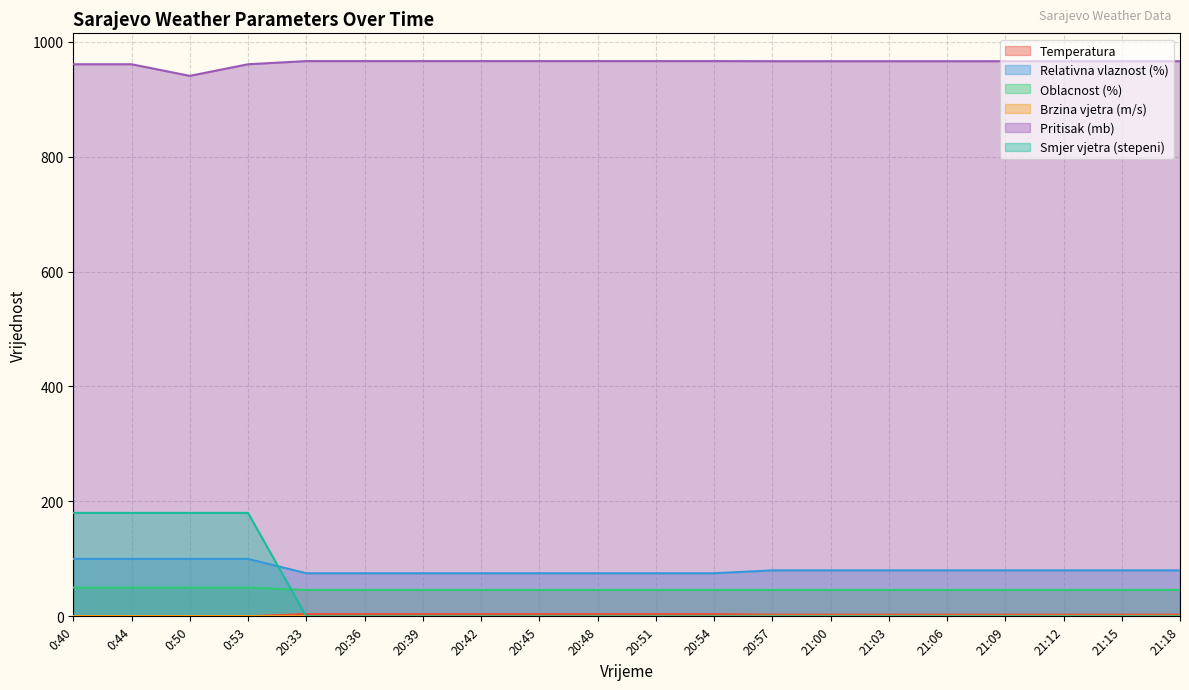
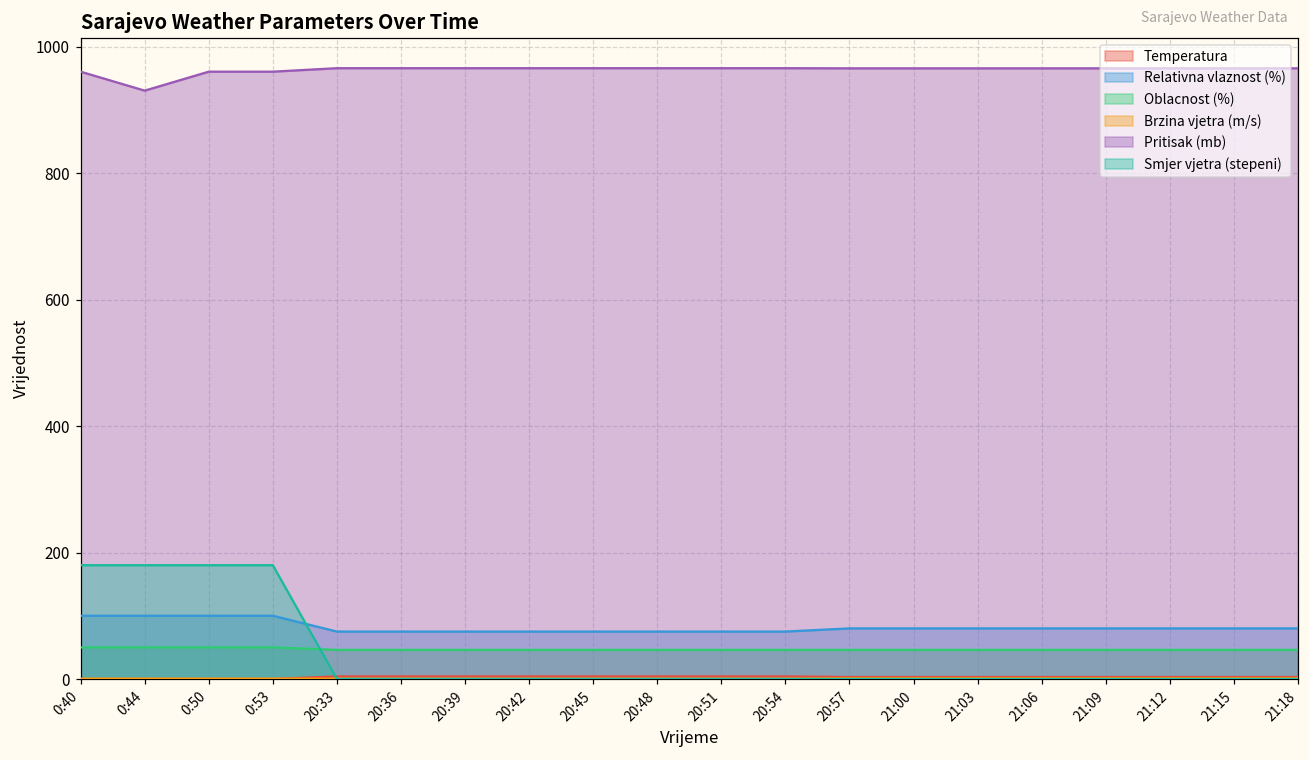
Pritisak (mb), 0:44: 960 -> 930
Pritisak (mb), 0:50: 940 -> 960
